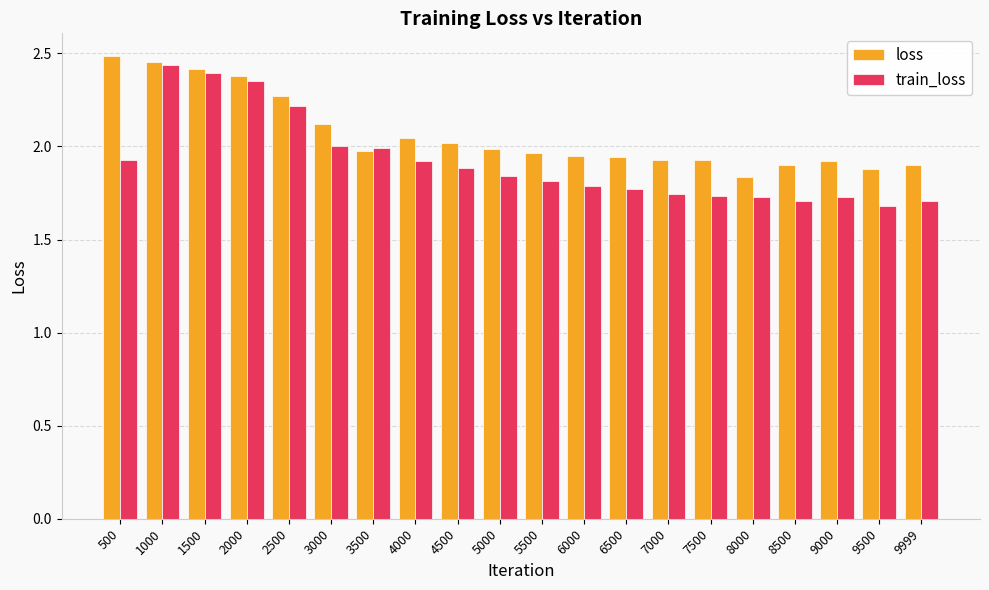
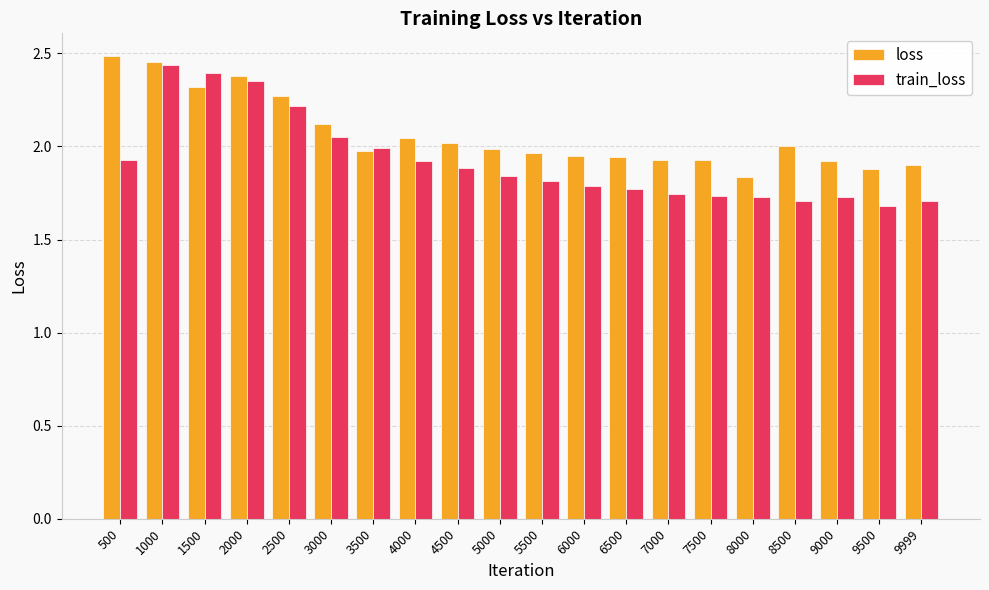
loss, 1500: 2.42 -> 2.32
train_loss, 3000: 2.00 -> 2.05
loss, 8500: 1.90 -> 2.00
